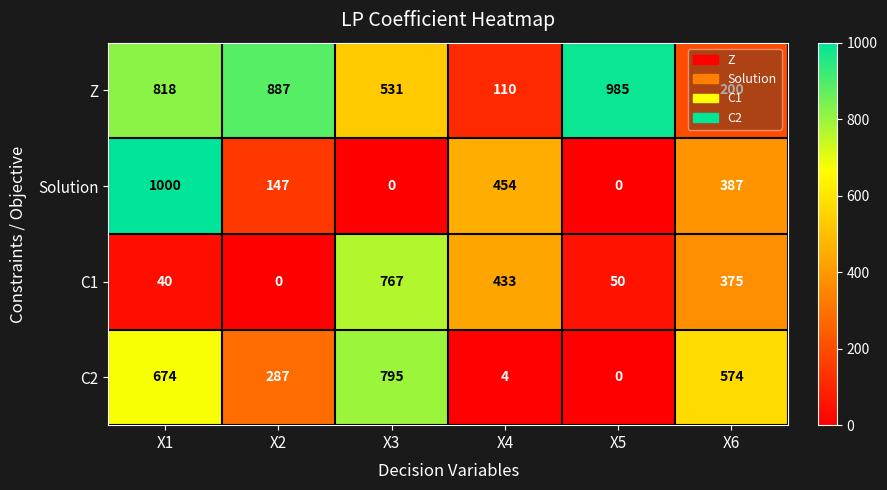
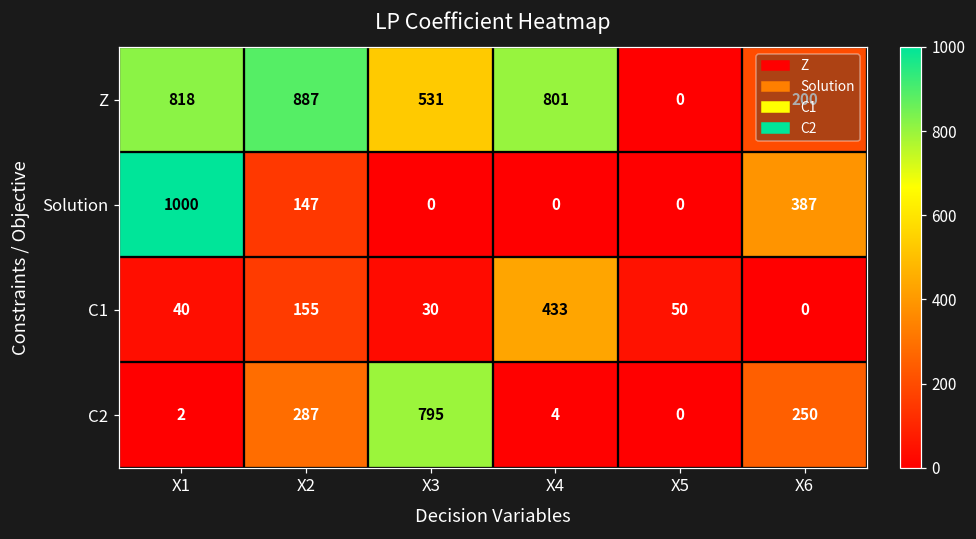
Z, X4: 110 -> 801
Z, X5: 985 -> 0
Solution, X4: 454 -> 0
C1, X2: 0 -> 155
C1, X3: 767 -> 30
C1, X6: 375 -> 0
C2, X1: 674 -> 2
C2, X6: 574 -> 250
